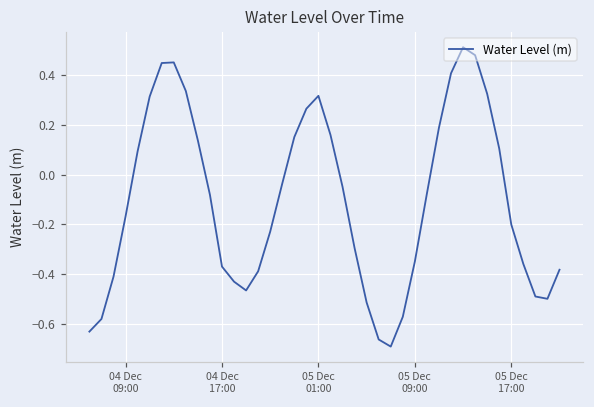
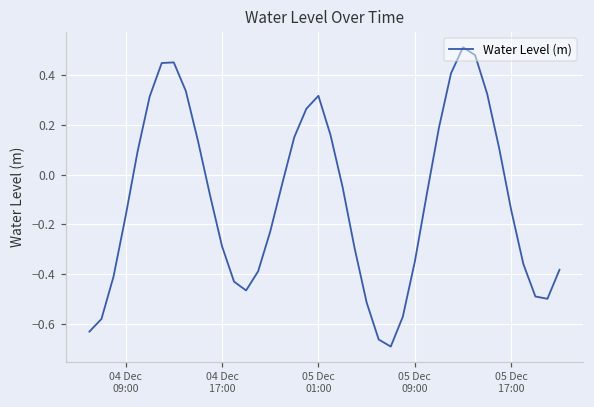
04 Dec 17:00: -0.37 -> -0.29
05 Dec 17:00: -0.20 -> -0.14
